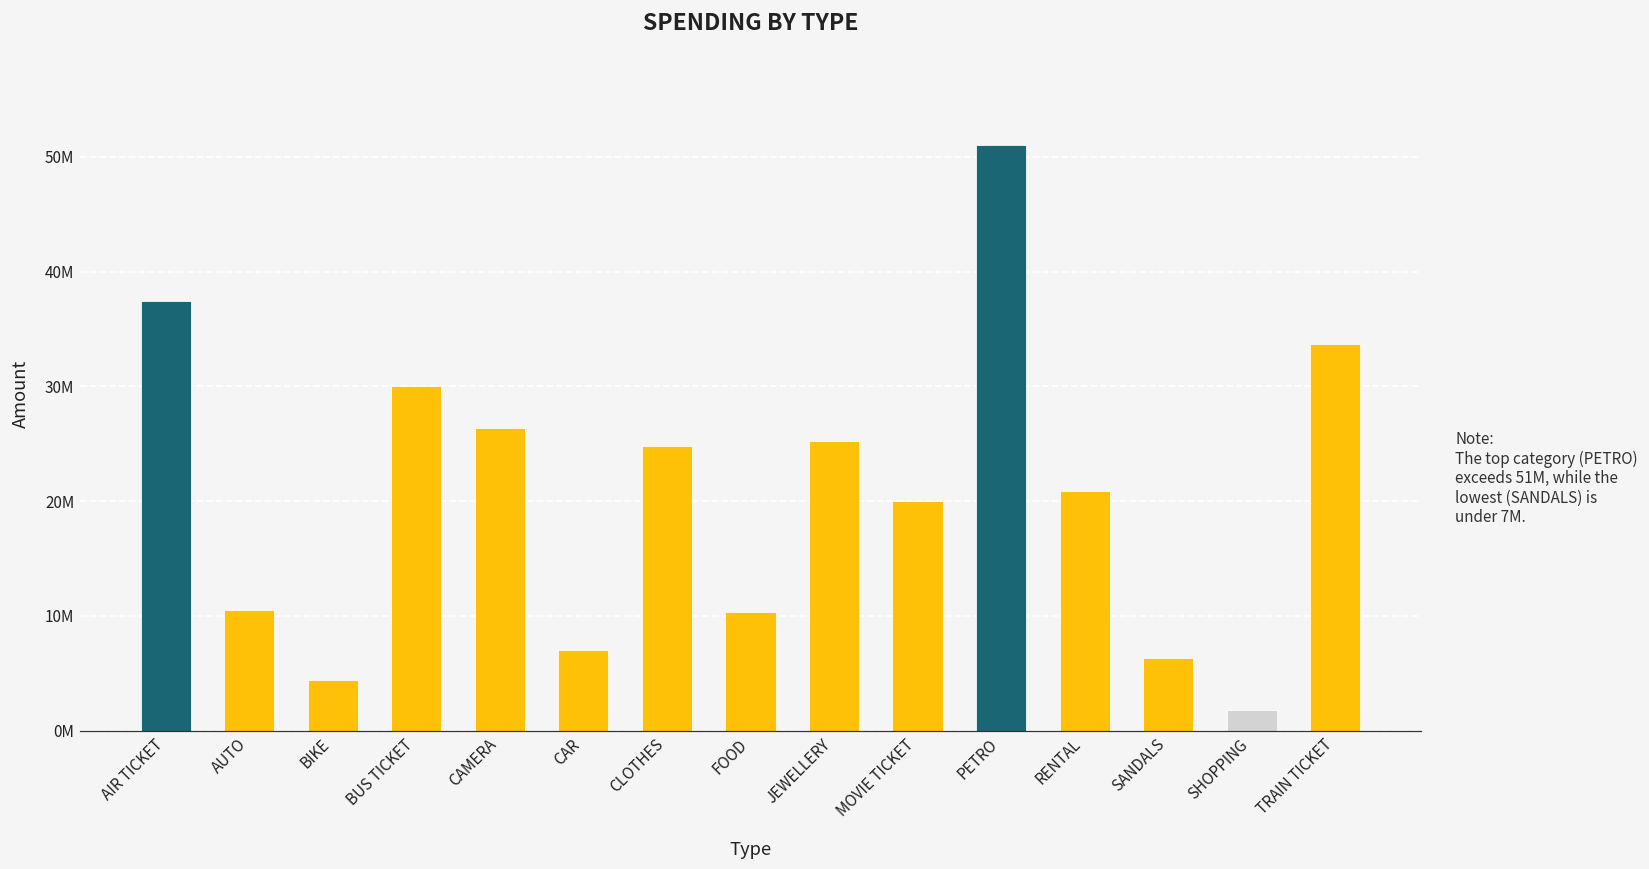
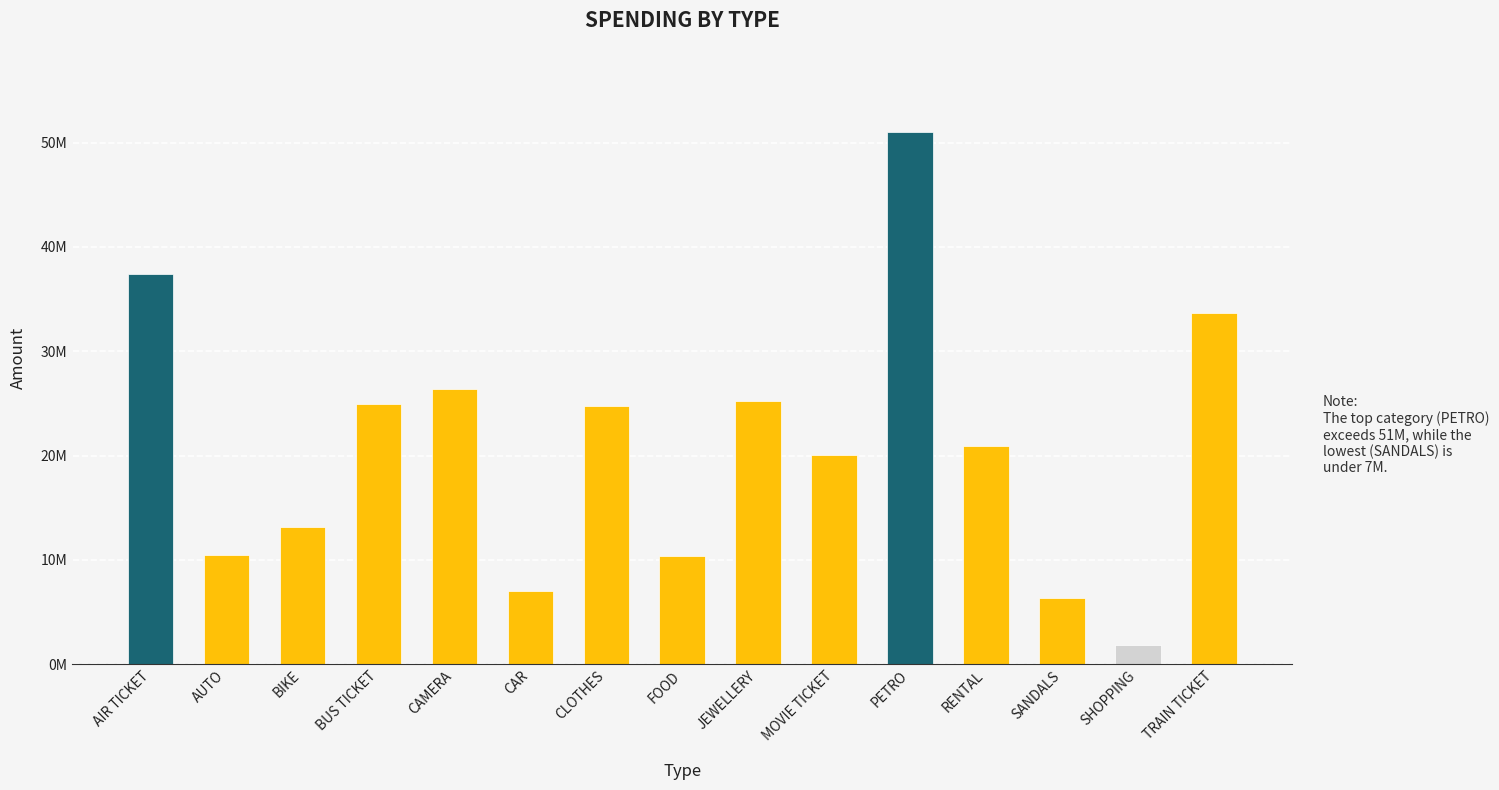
BIKE: 4400000 -> 13200000
BUS TICKET: 30100000 -> 24900000
